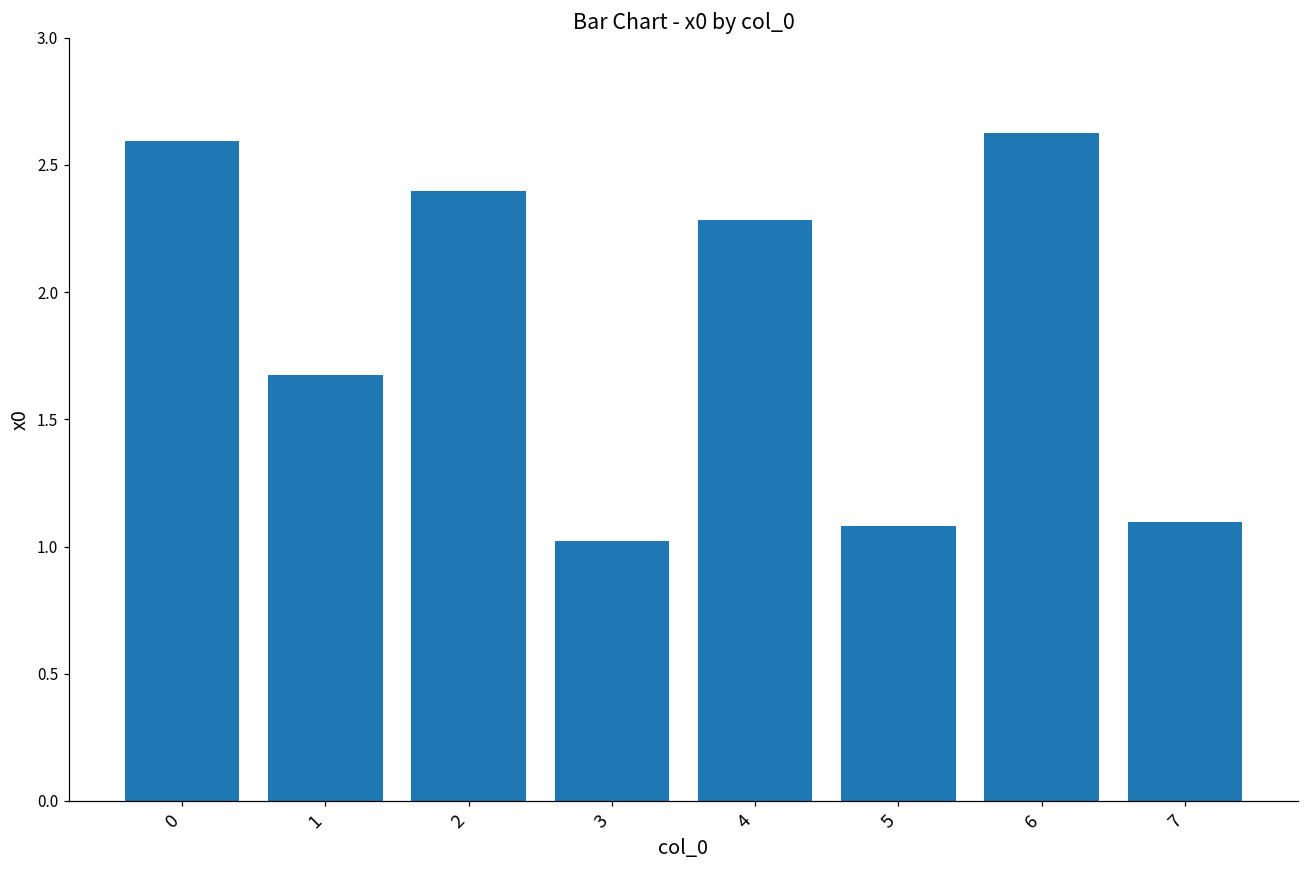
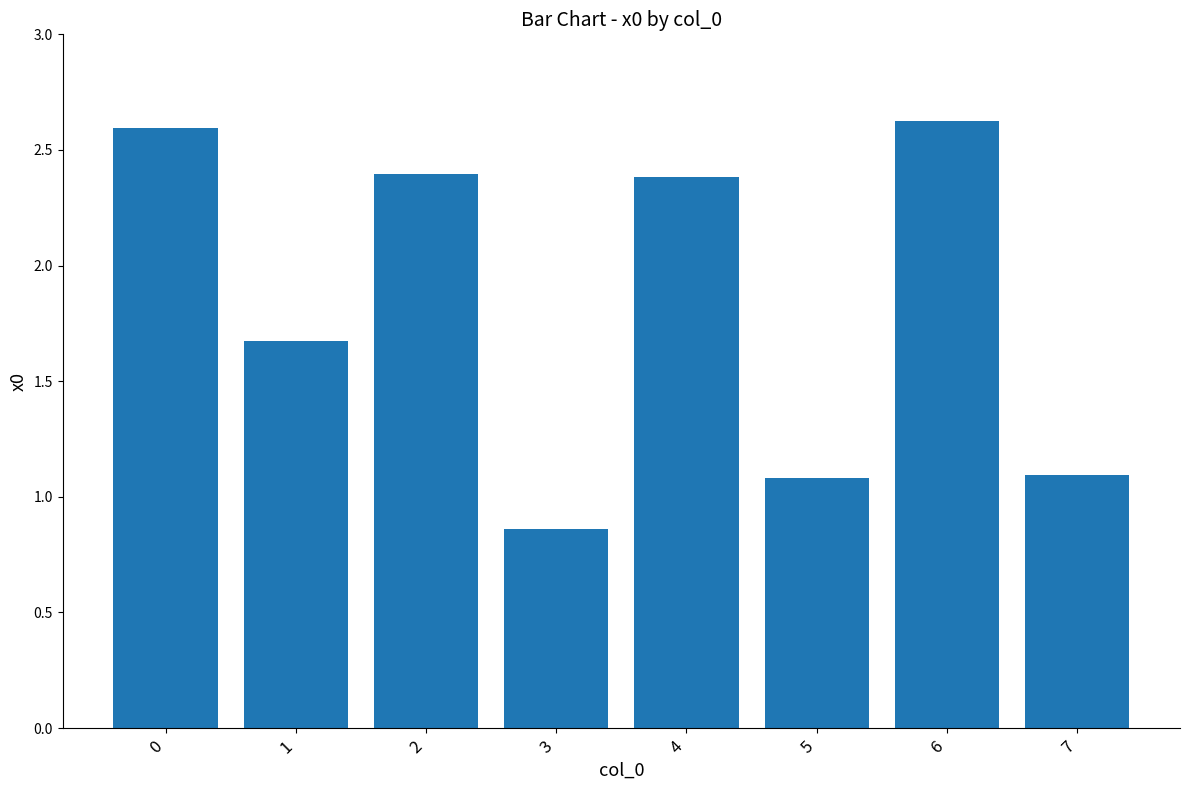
3: 1.02 -> 0.86
4: 2.28 -> 2.38
